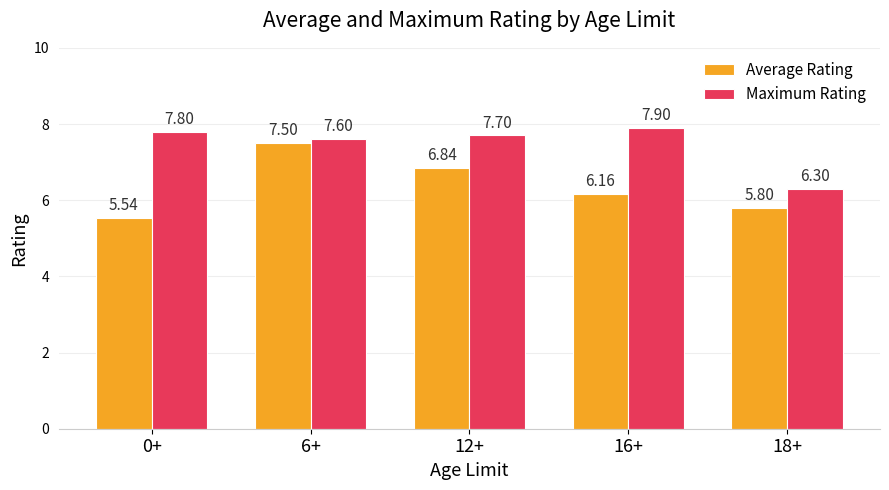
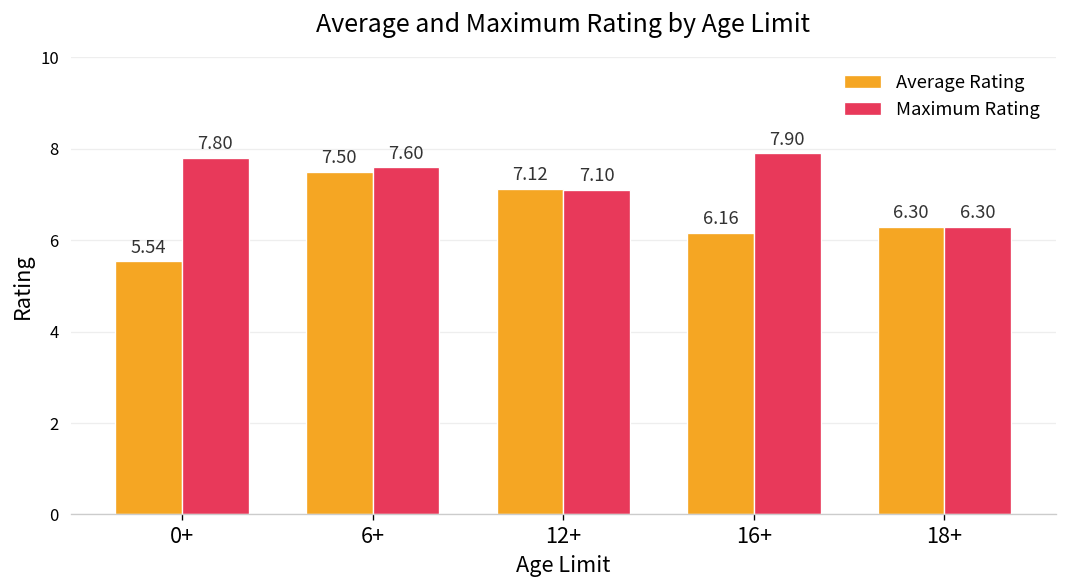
Average Rating, 12+: 6.84 -> 7.12
Maximum Rating, 12+: 7.70 -> 7.10
Average Rating, 18+: 5.80 -> 6.30
